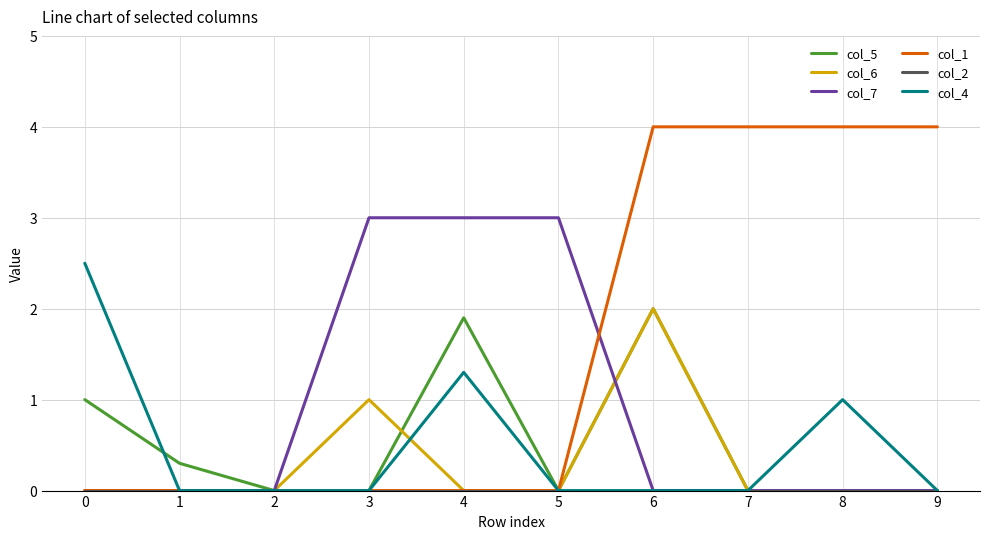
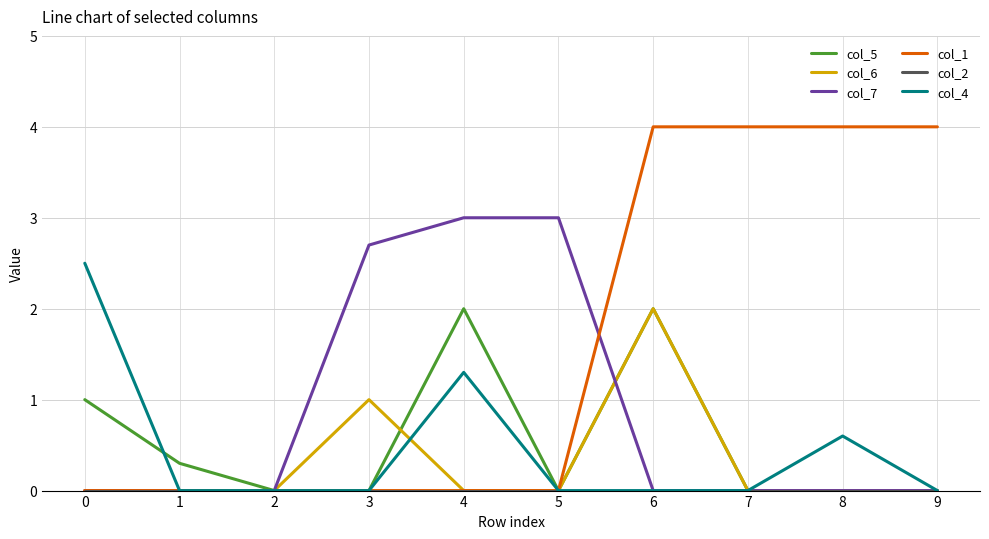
col_7, 3: 3.0 -> 2.7
col_5, 4: 1.9 -> 2.0
col_4, 8: 1.0 -> 0.6
